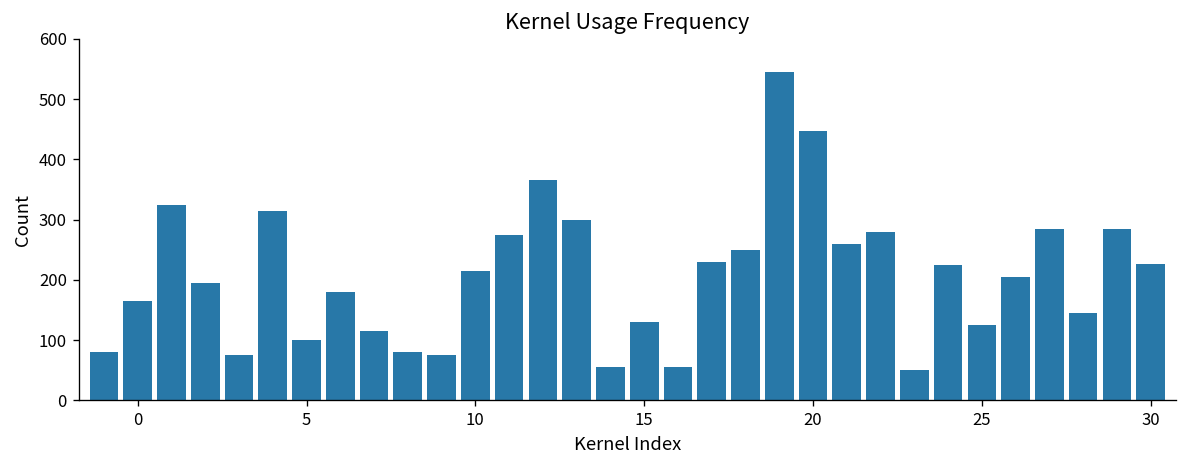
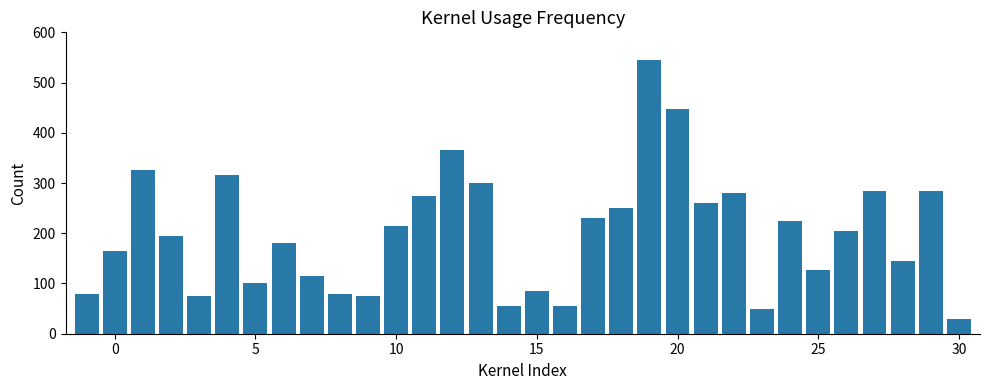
15: 130 -> 90
30: 230 -> 30
